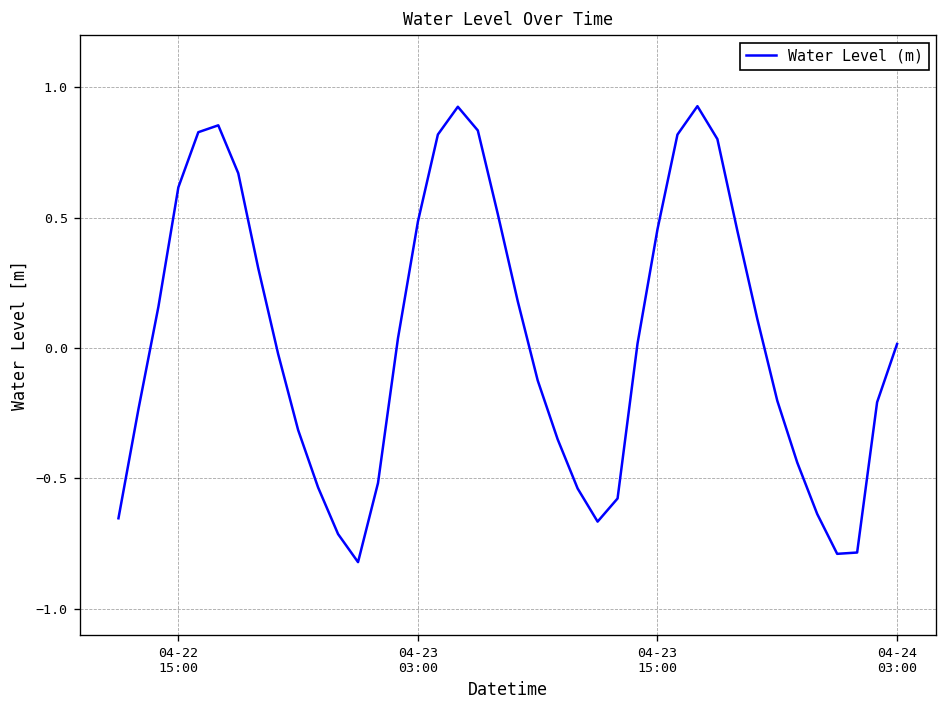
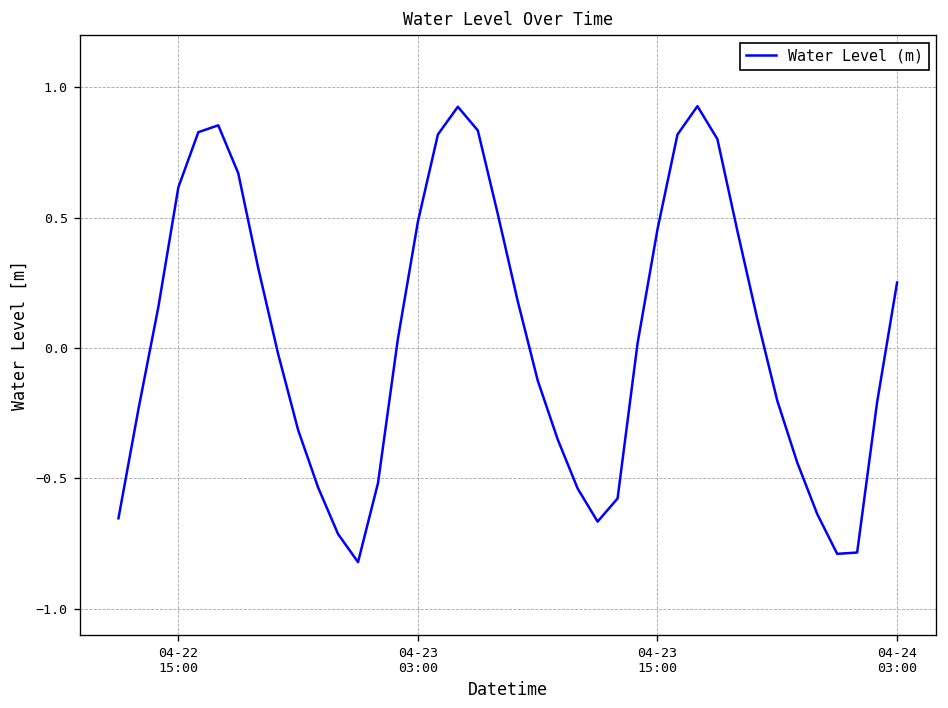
04-24 03:00: 0.02 -> 0.25
